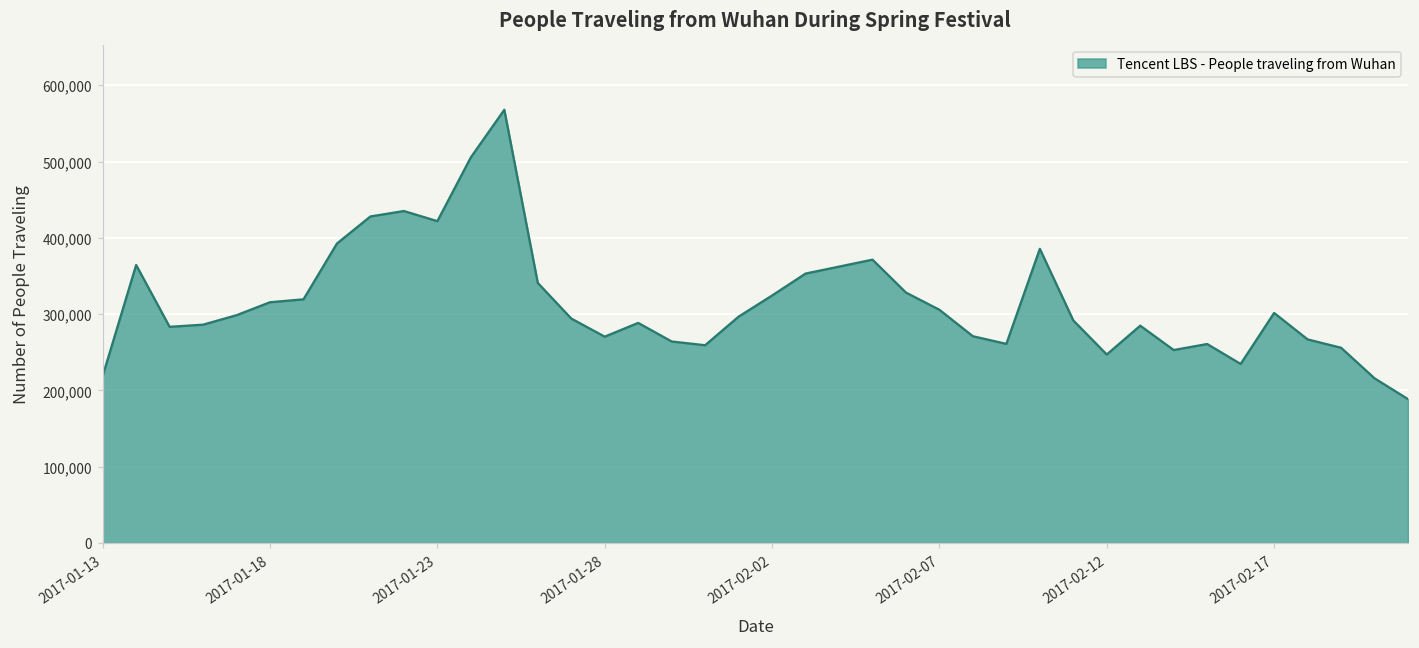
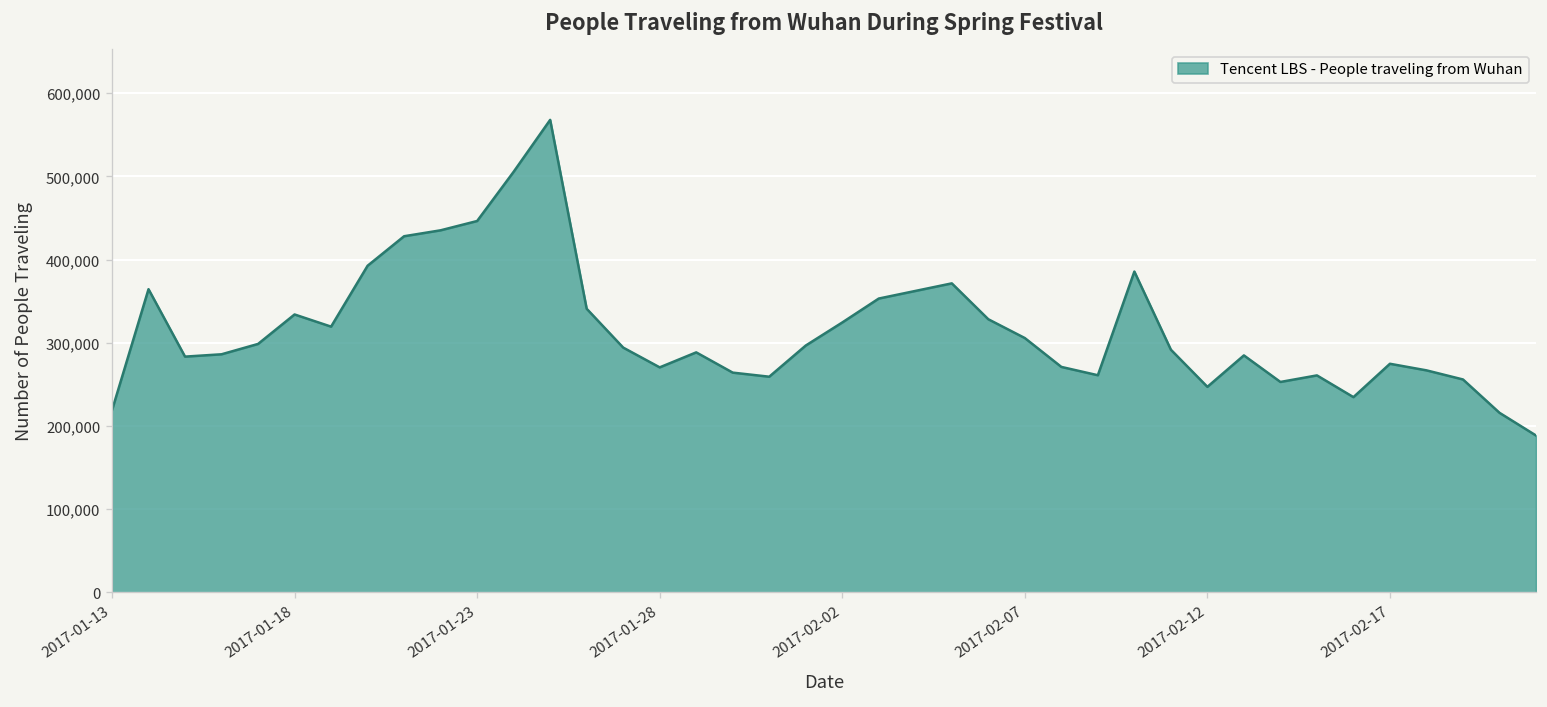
2017-01-18: 320,000 -> 330,000
2017-01-23: 420,000 -> 450,000
2017-02-17: 300,000 -> 270,000
